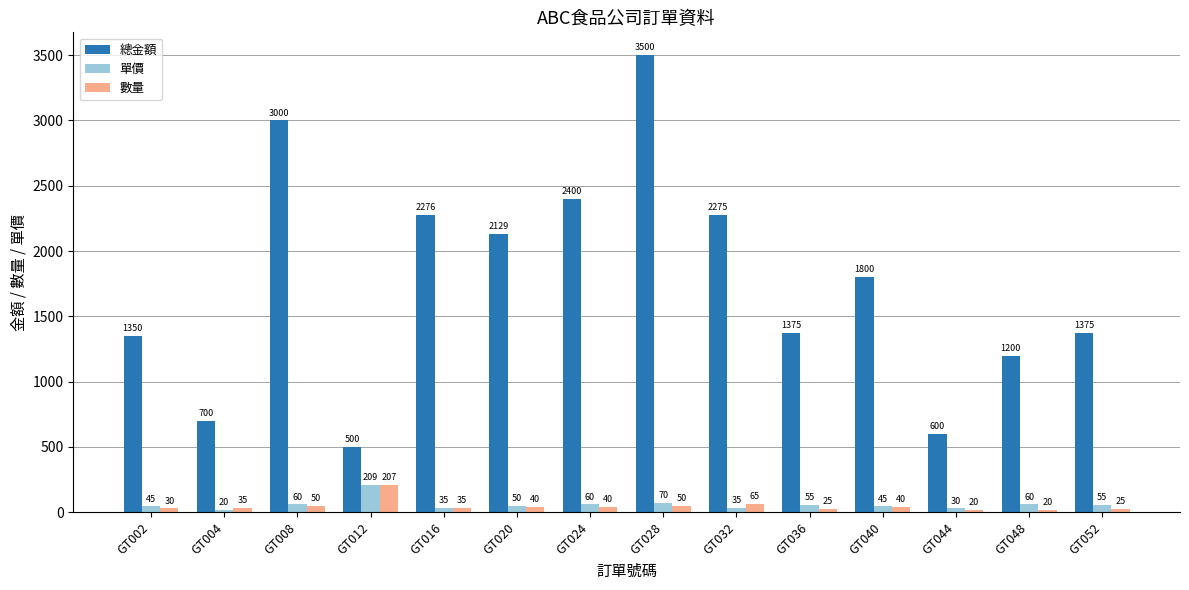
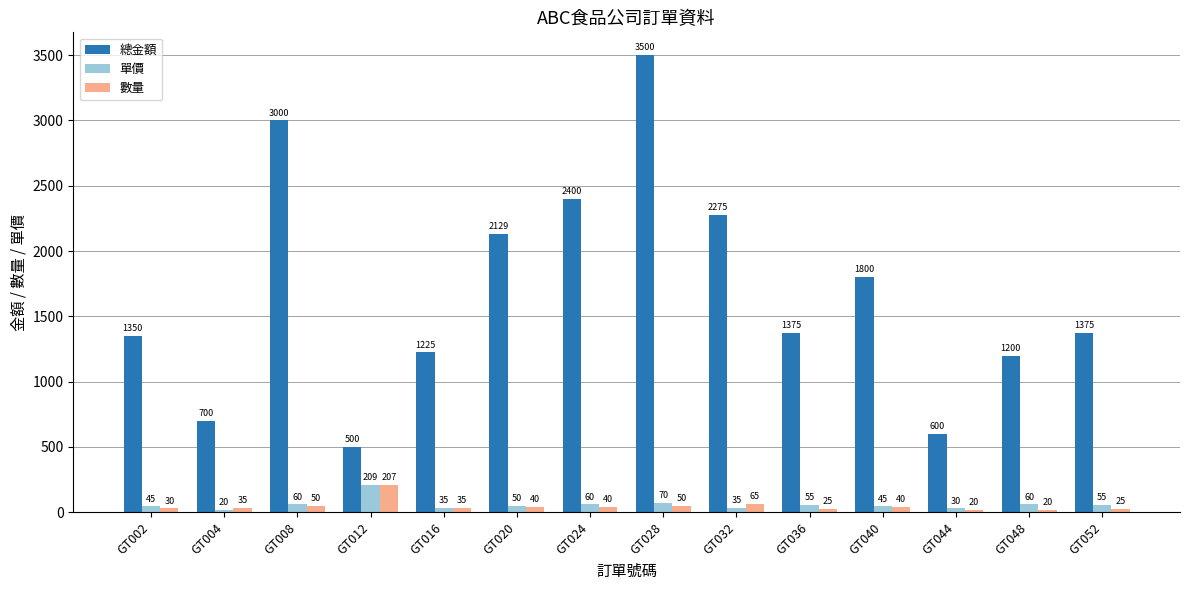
總金額, GT016: 2276 -> 1225
